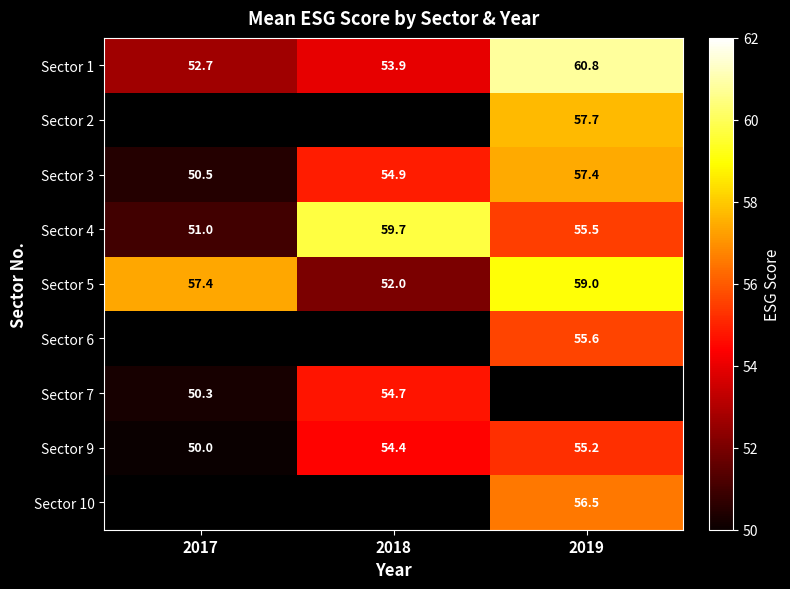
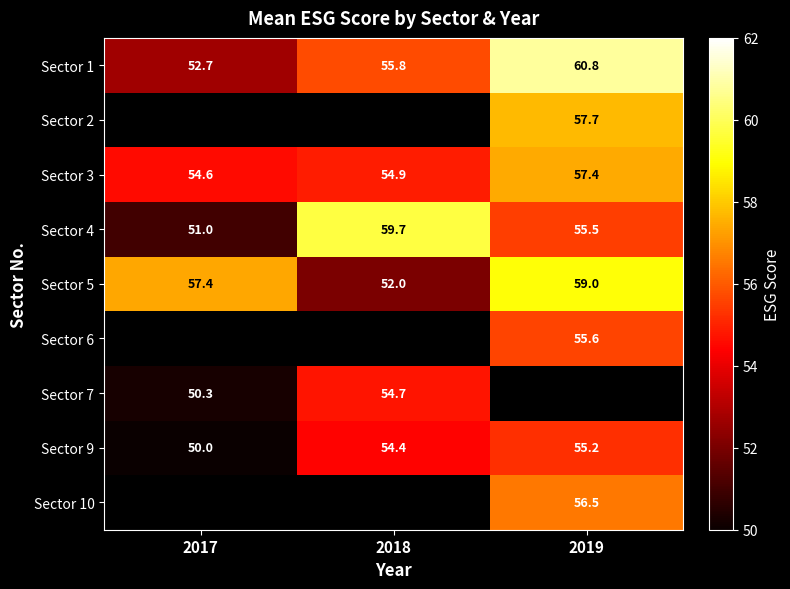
Sector 1, 2018: 53.9 -> 55.8
Sector 3, 2017: 50.5 -> 54.6
